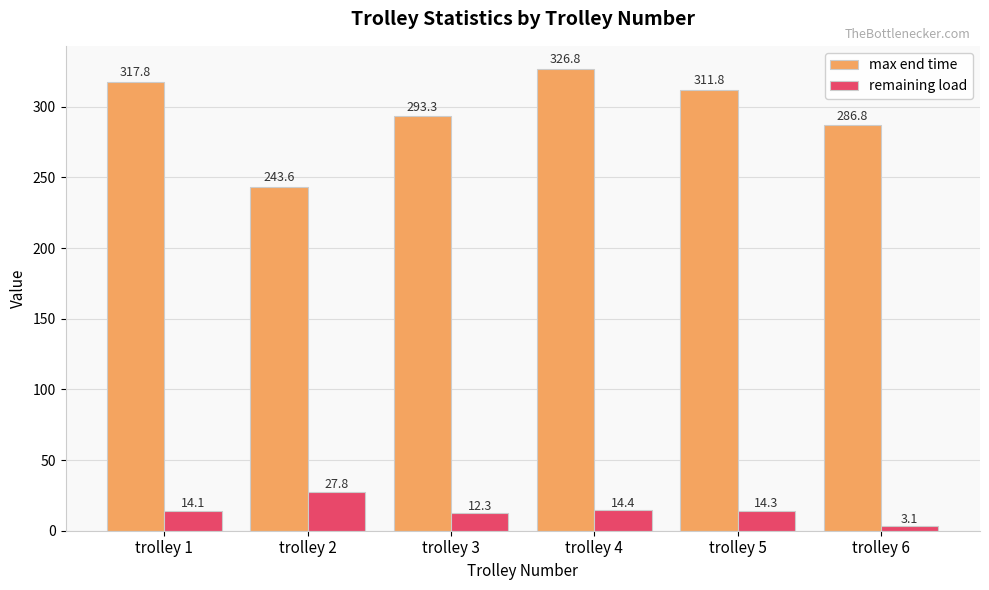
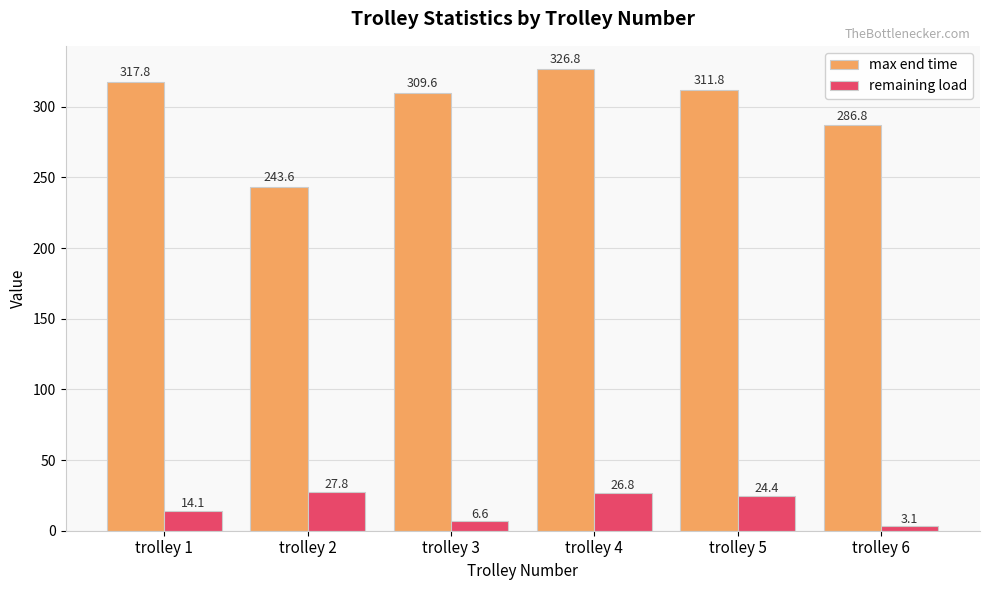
max end time, trolley 3: 293.3 -> 309.6
remaining load, trolley 3: 12.3 -> 6.6
remaining load, trolley 4: 14.4 -> 26.8
remaining load, trolley 5: 14.3 -> 24.4
